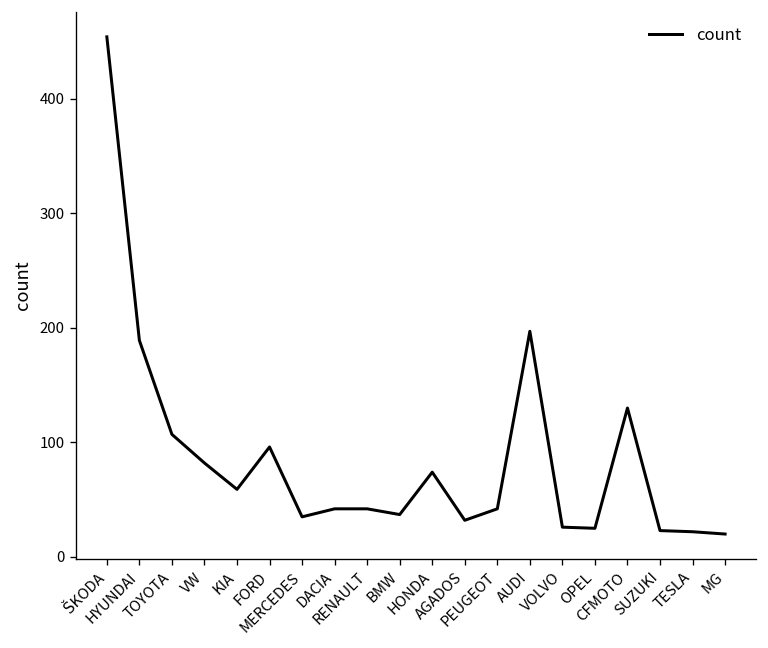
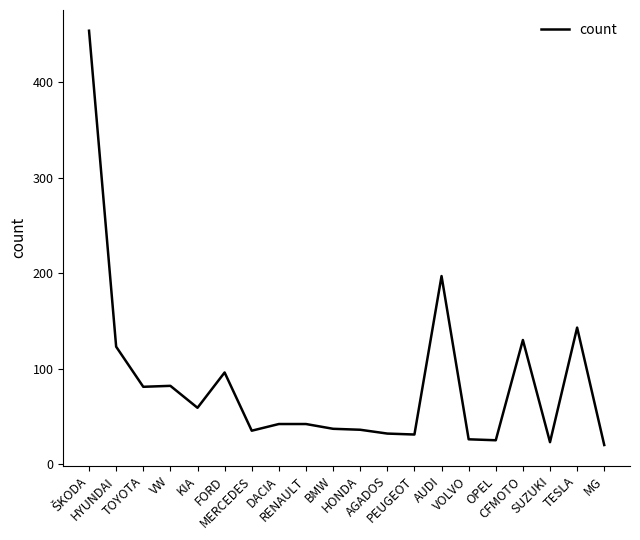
HYUNDAI: 190 -> 120
TOYOTA: 110 -> 80
HONDA: 70 -> 40
PEUGEOT: 40 -> 30
TESLA: 20 -> 140
